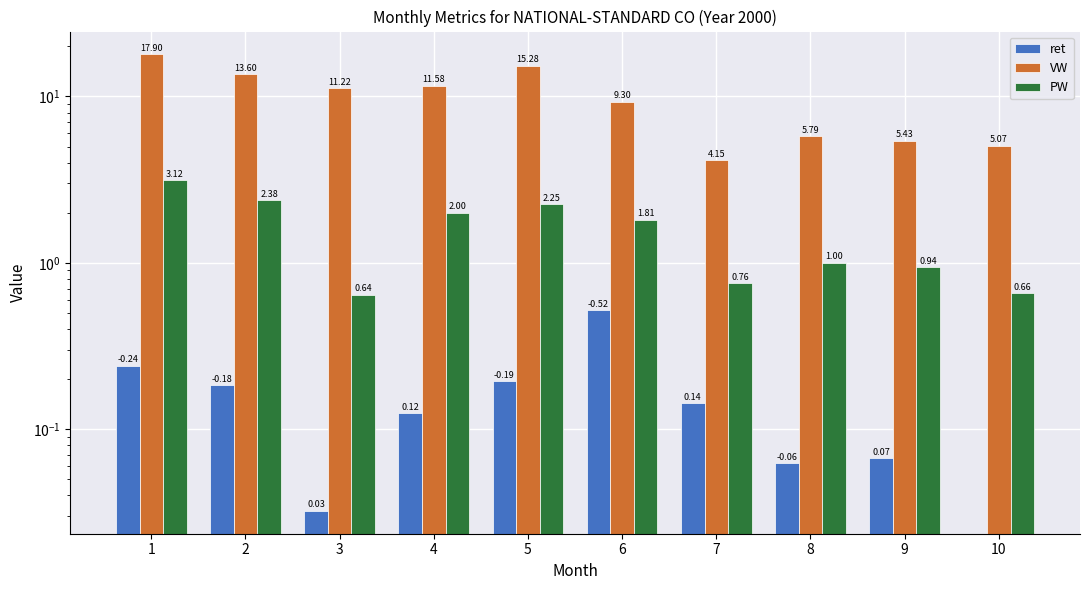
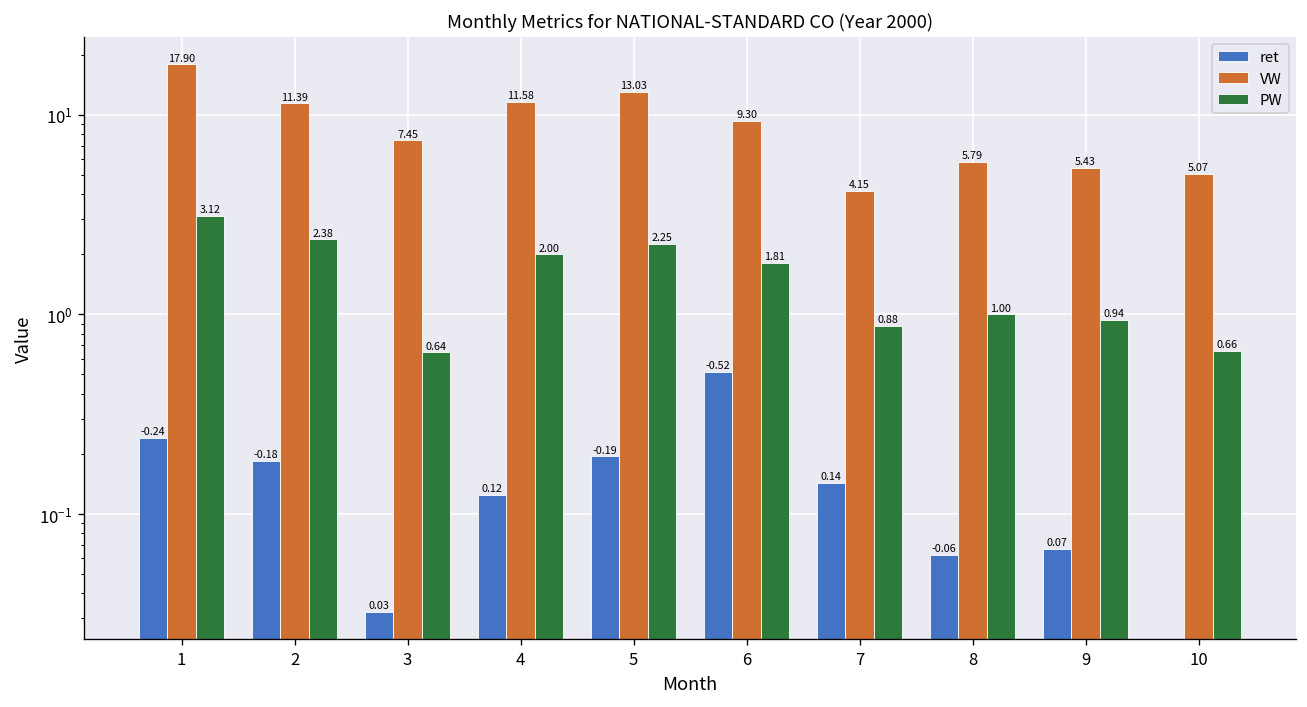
VW, 2: 13.60 -> 11.39
VW, 3: 11.22 -> 7.45
VW, 5: 15.28 -> 13.03
PW, 7: 0.76 -> 0.88
